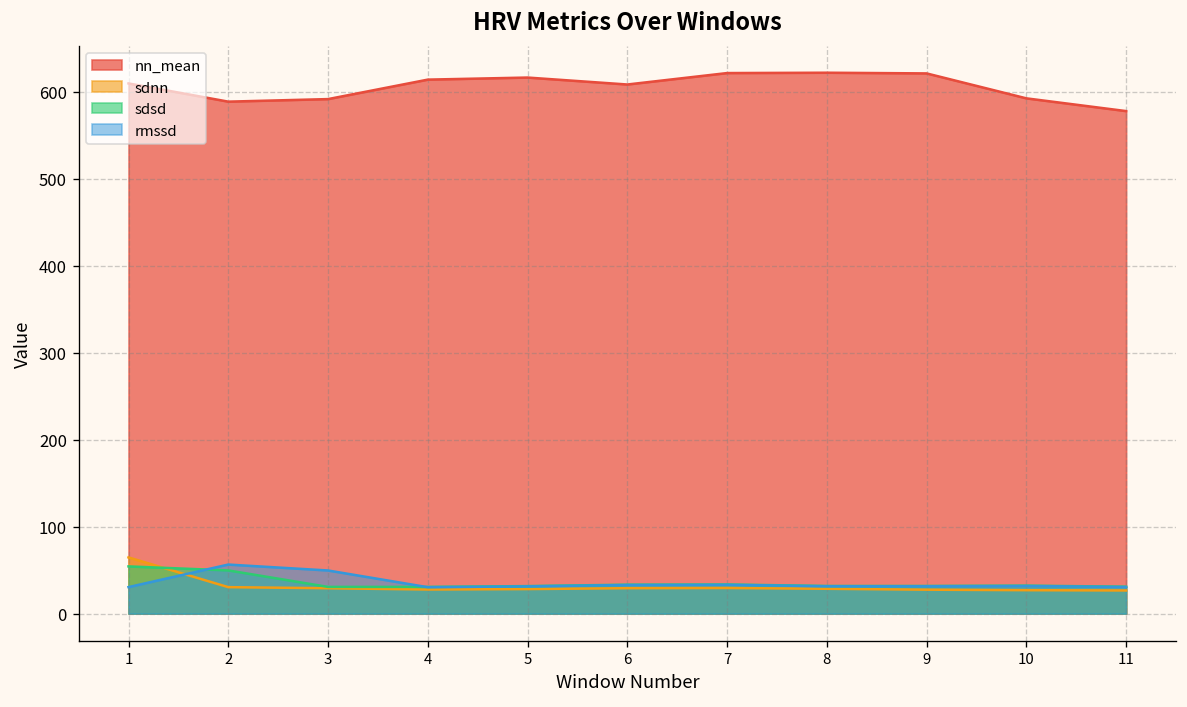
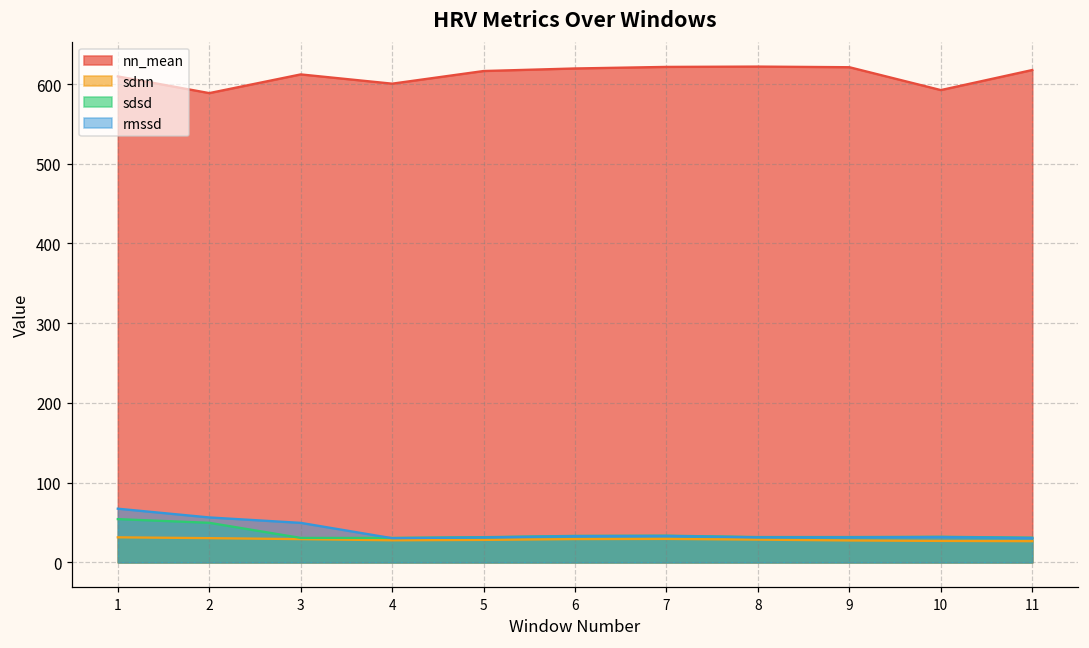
sdnn, 1: 60 -> 30
rmssd, 1: 30 -> 70
nn_mean, 3: 590 -> 610
nn_mean, 4: 610 -> 600
nn_mean, 6: 610 -> 620
nn_mean, 11: 580 -> 620
